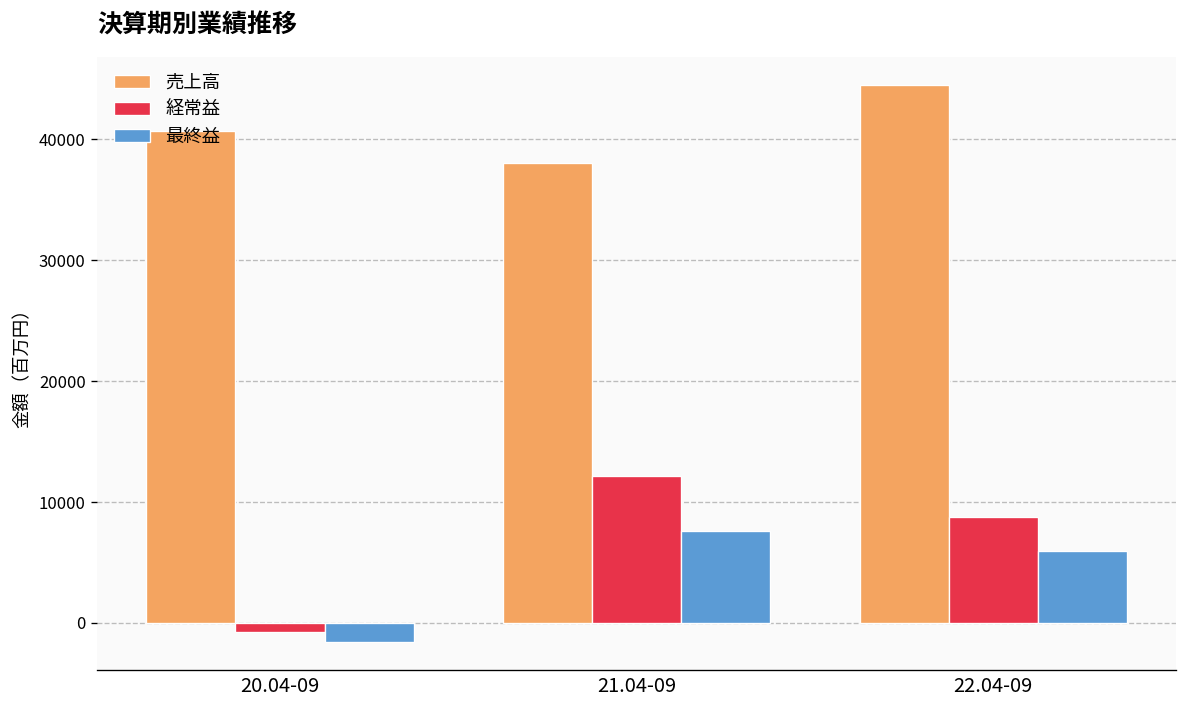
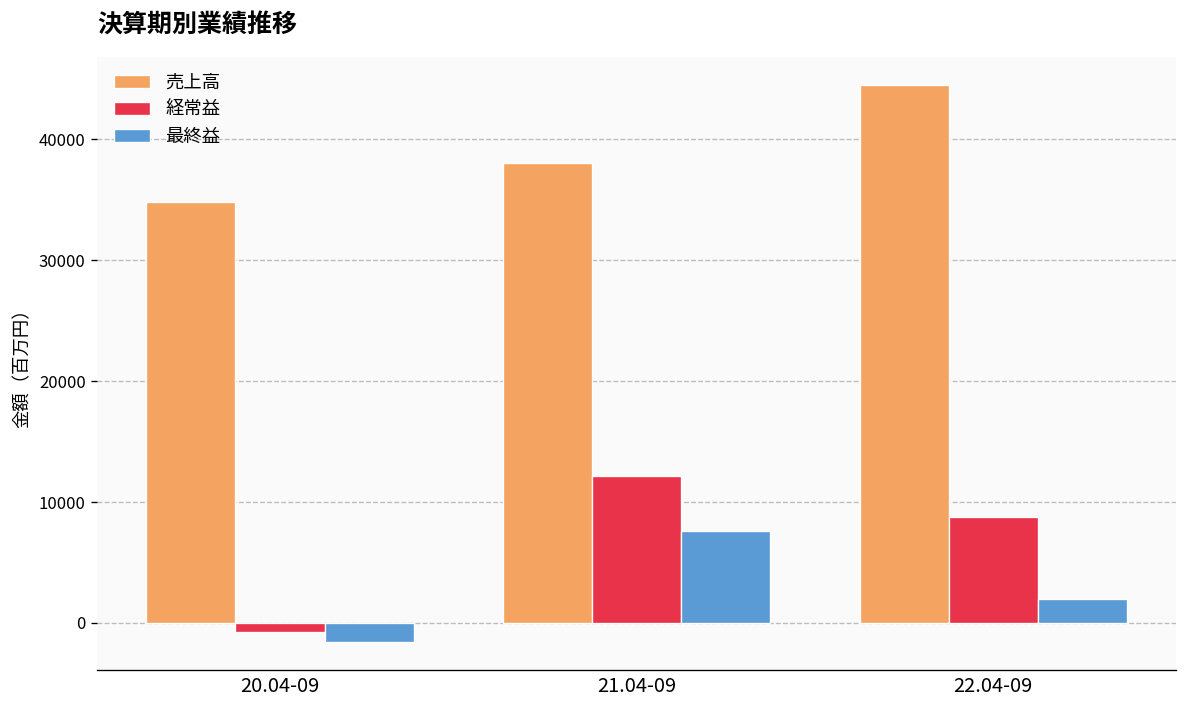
売上高, 20.04-09: 40700 -> 34800
最終益, 22.04-09: 6000 -> 2000
